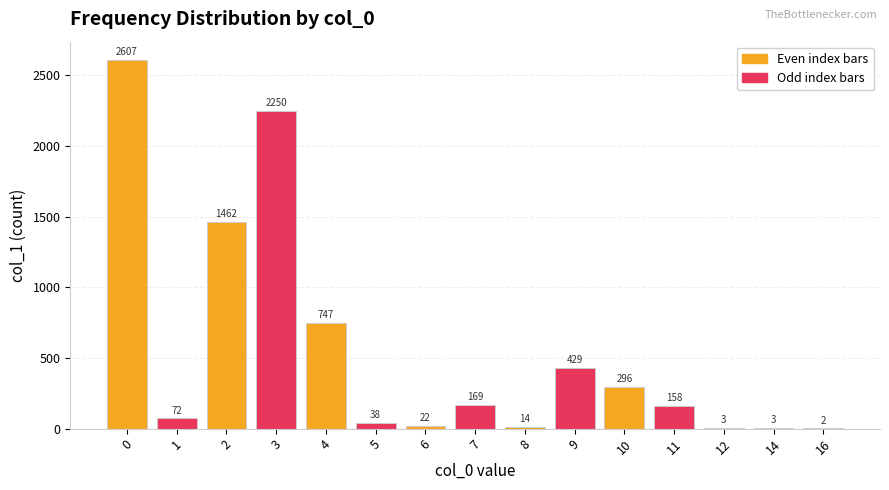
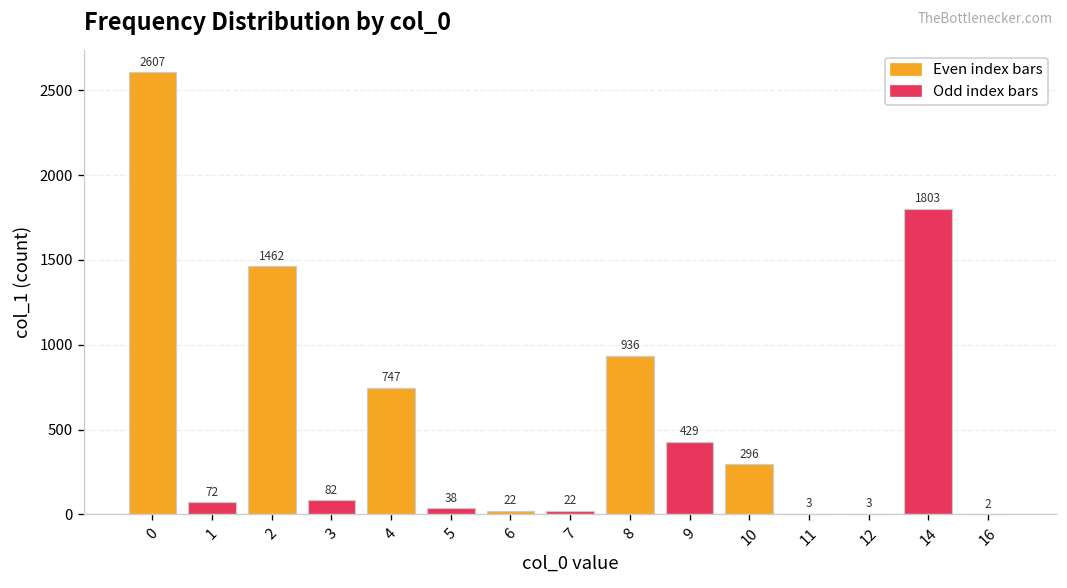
3: 2250 -> 82
7: 169 -> 22
8: 14 -> 936
11: 158 -> 3
14: 3 -> 1803
